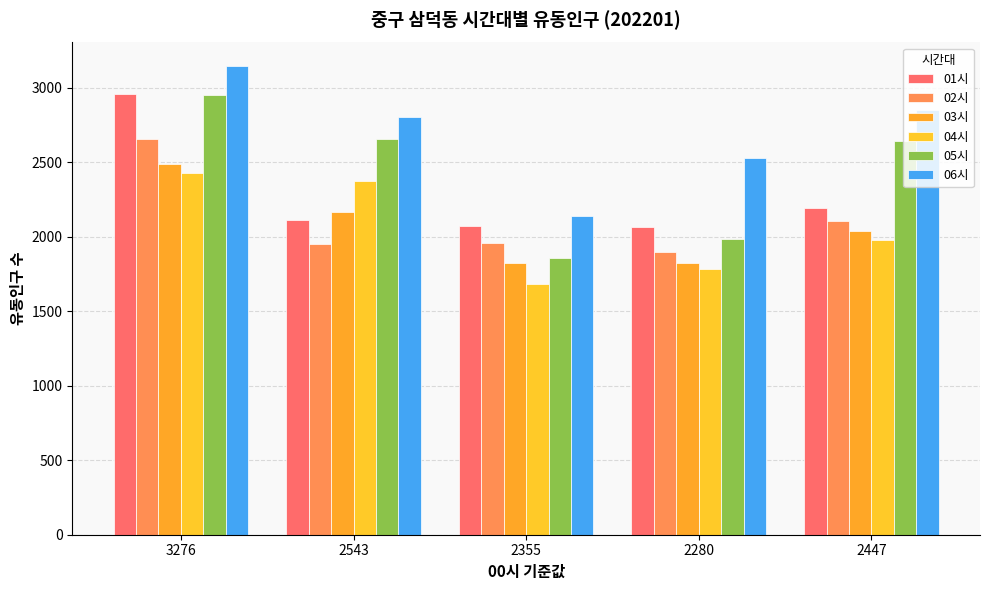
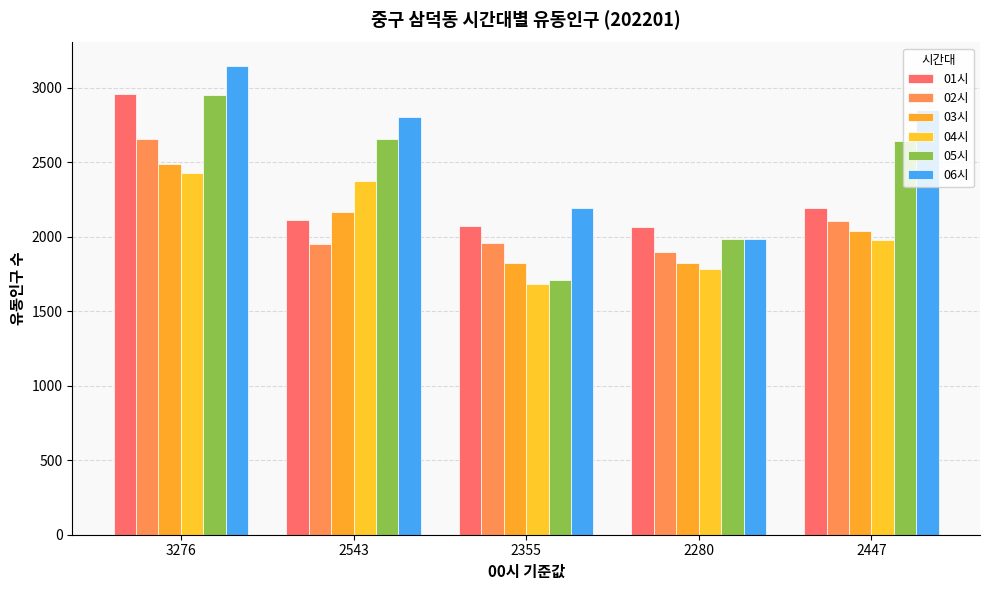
05시, 2355: 1860 -> 1710
06시, 2355: 2140 -> 2190
06시, 2280: 2530 -> 1990
